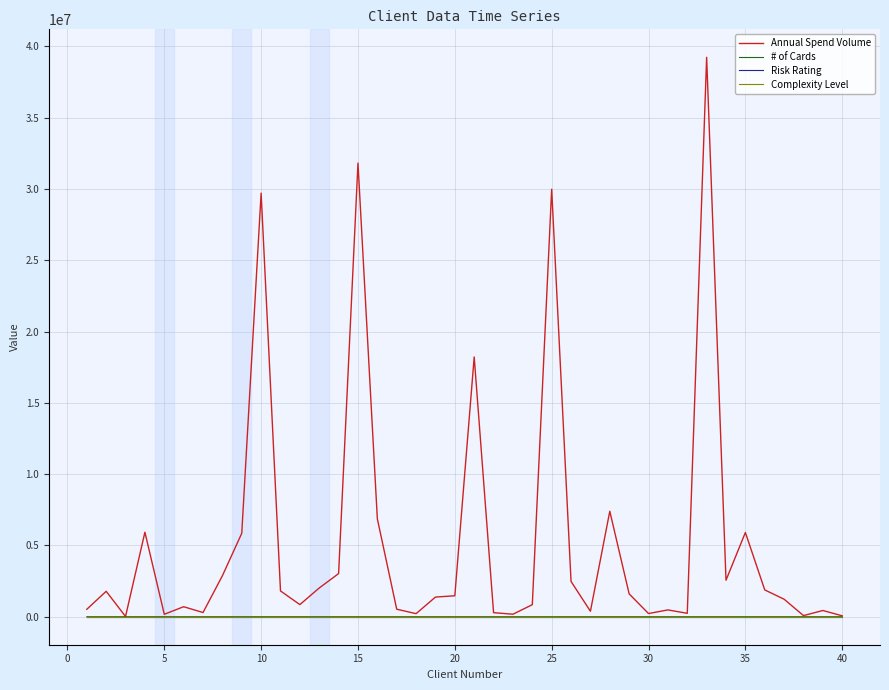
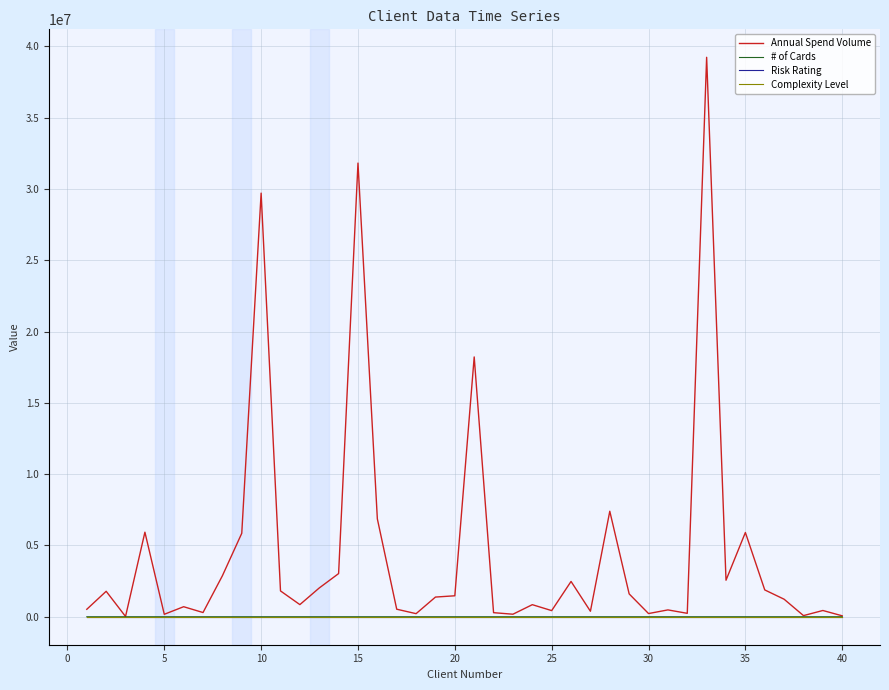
Annual Spend Volume, 25: 30000000 -> 400000
